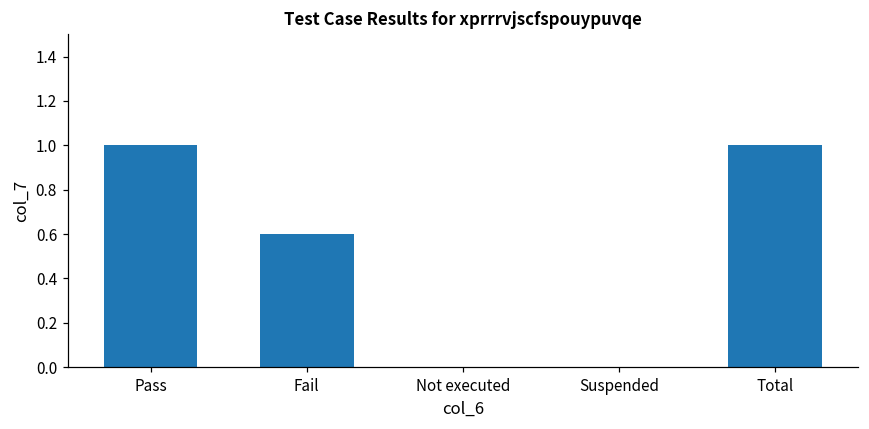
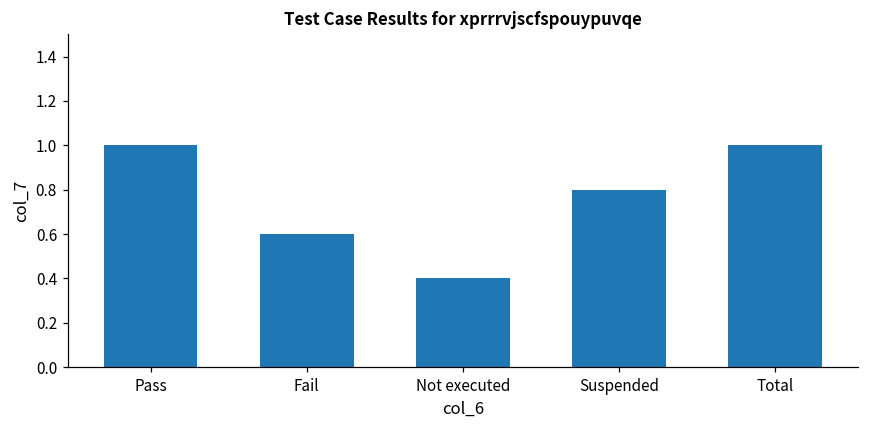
Not executed: 0.0 -> 0.4
Suspended: 0.0 -> 0.8
